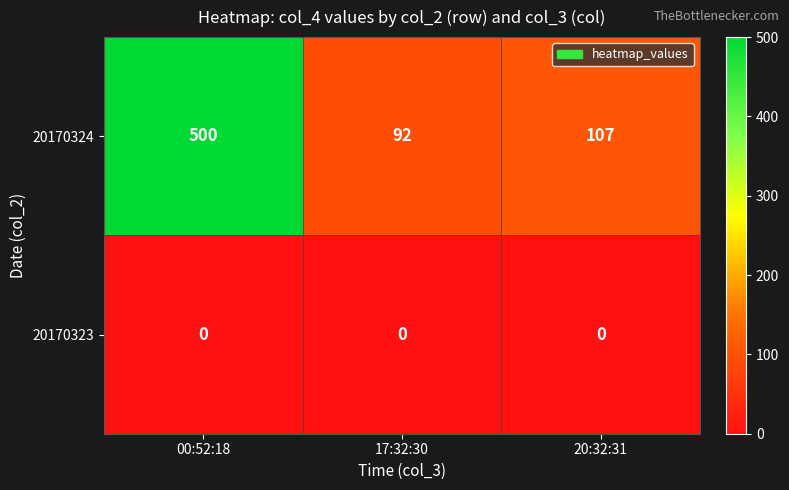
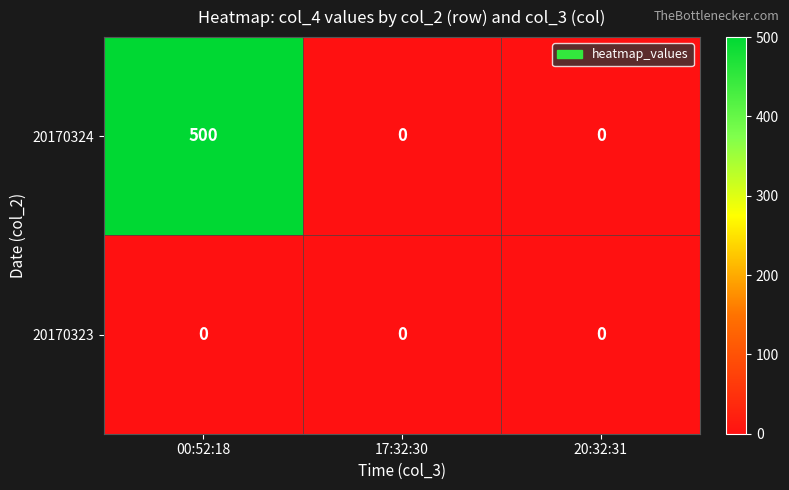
20170324, 17:32:30: 92 -> 0
20170324, 20:32:31: 107 -> 0
